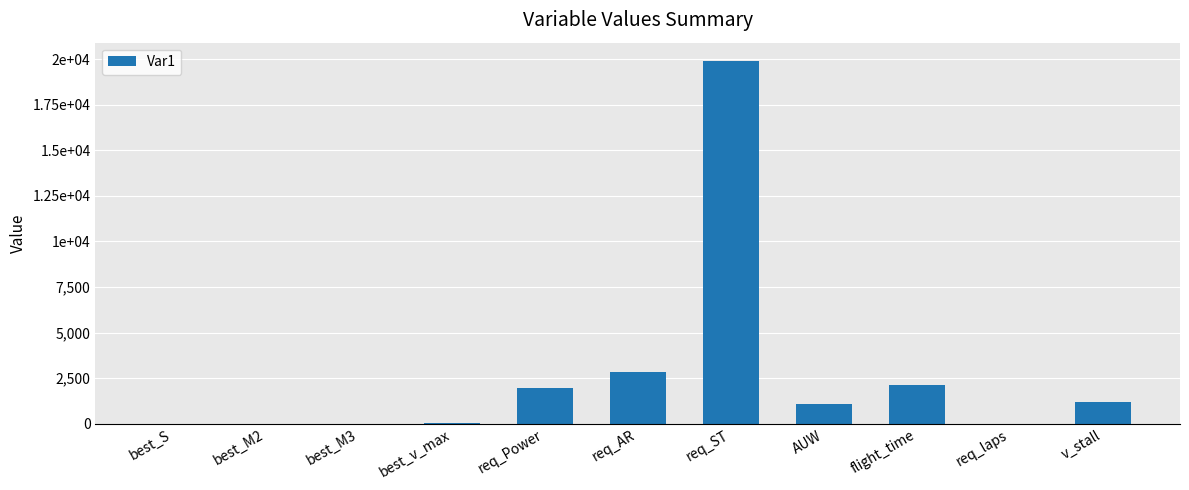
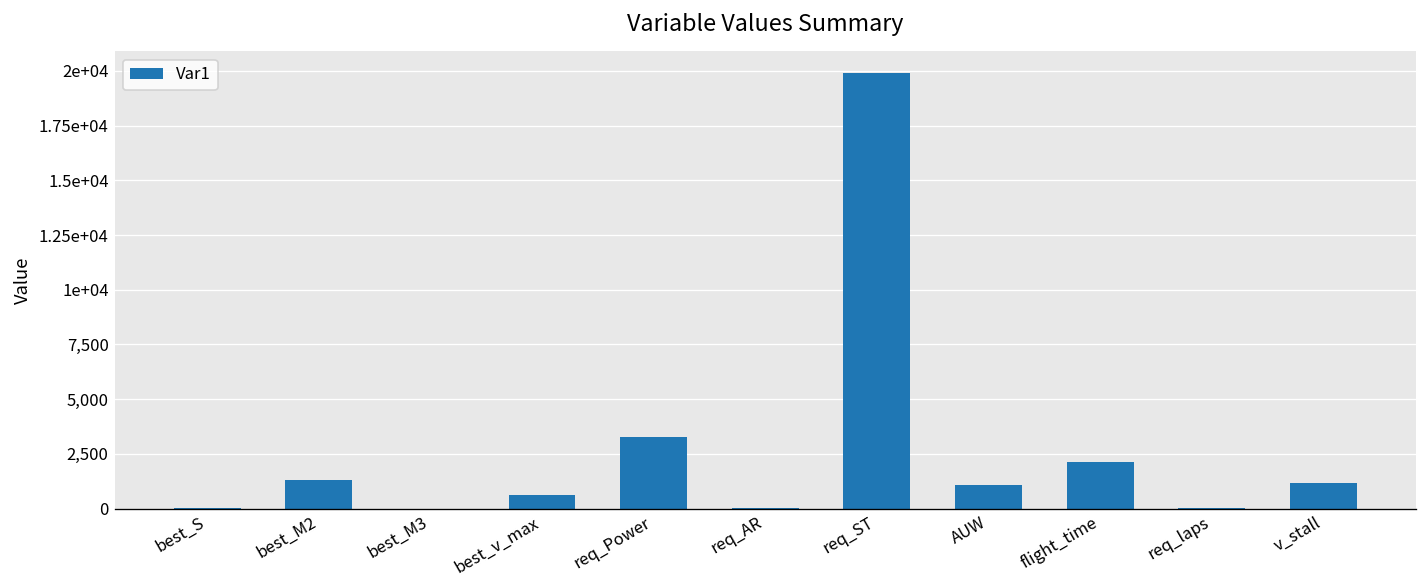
best_M2: 0 -> 1,300
best_v_max: 0 -> 600
req_Power: 1,900 -> 3,300
req_AR: 2,900 -> 0
